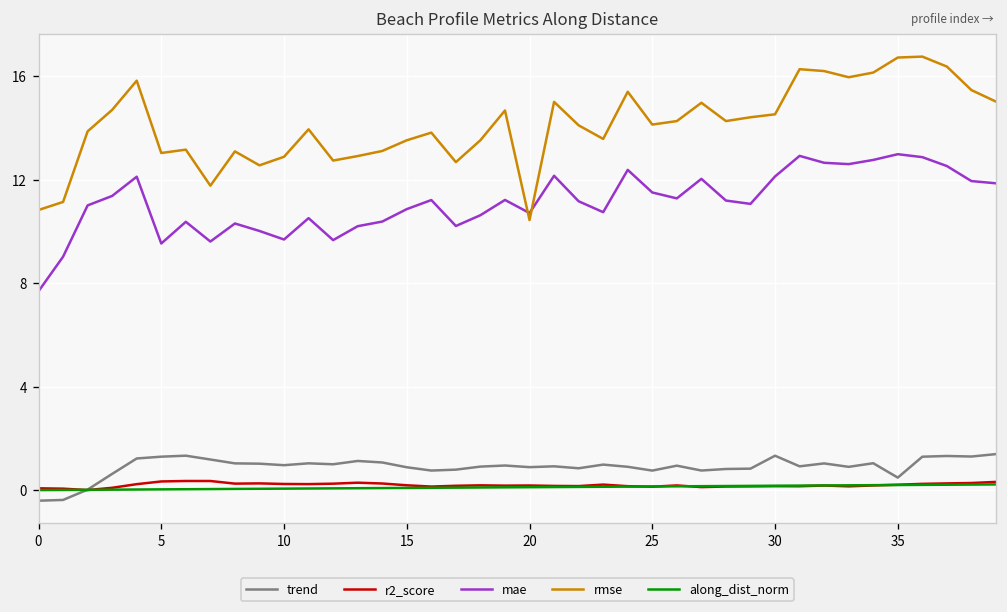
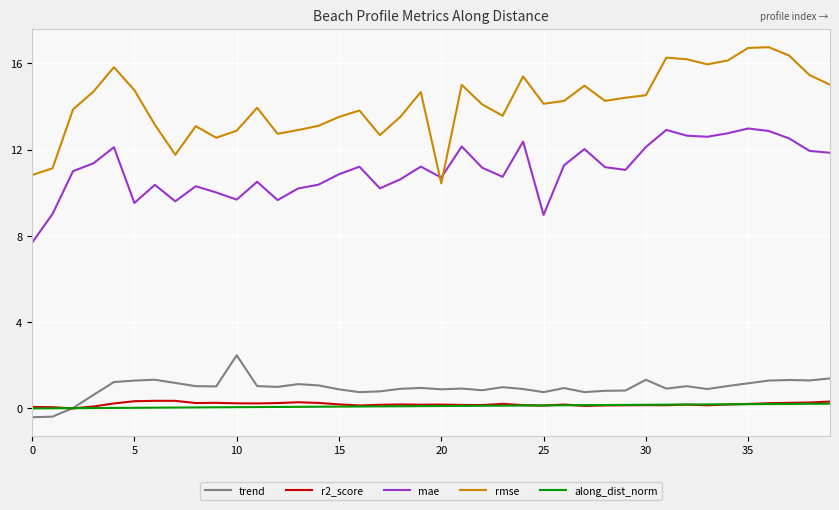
rmse, 5: 13.0 -> 14.8
trend, 10: 1.0 -> 2.5
mae, 25: 11.5 -> 9.0
trend, 35: 0.5 -> 1.2
